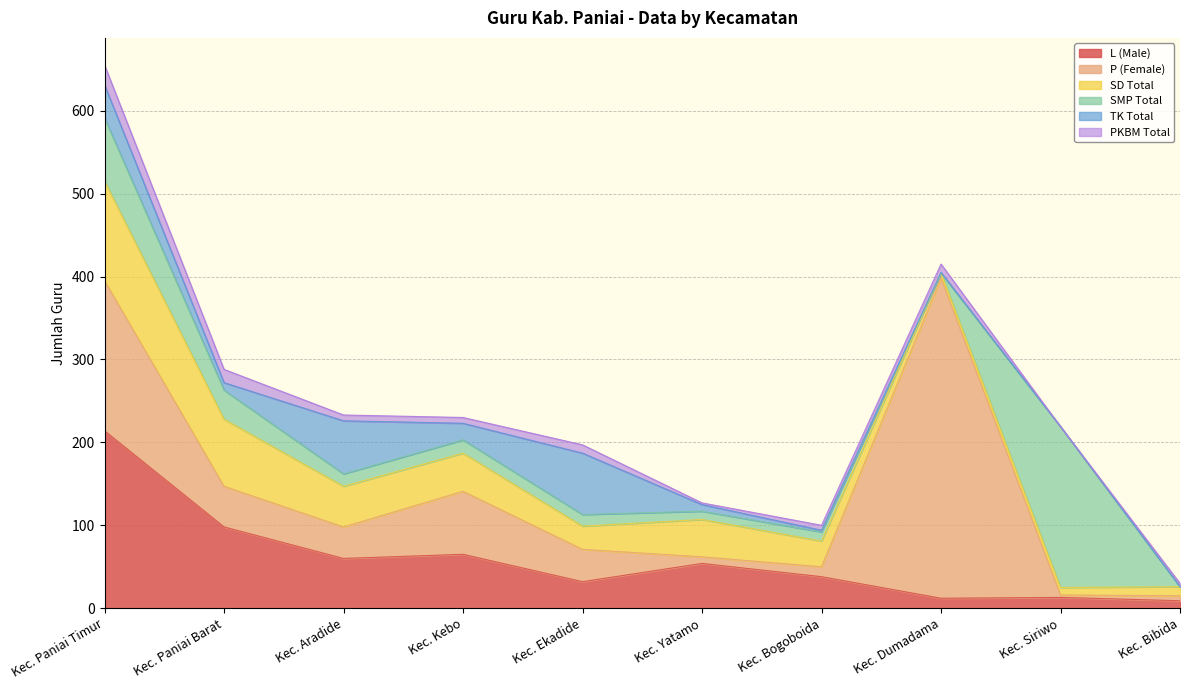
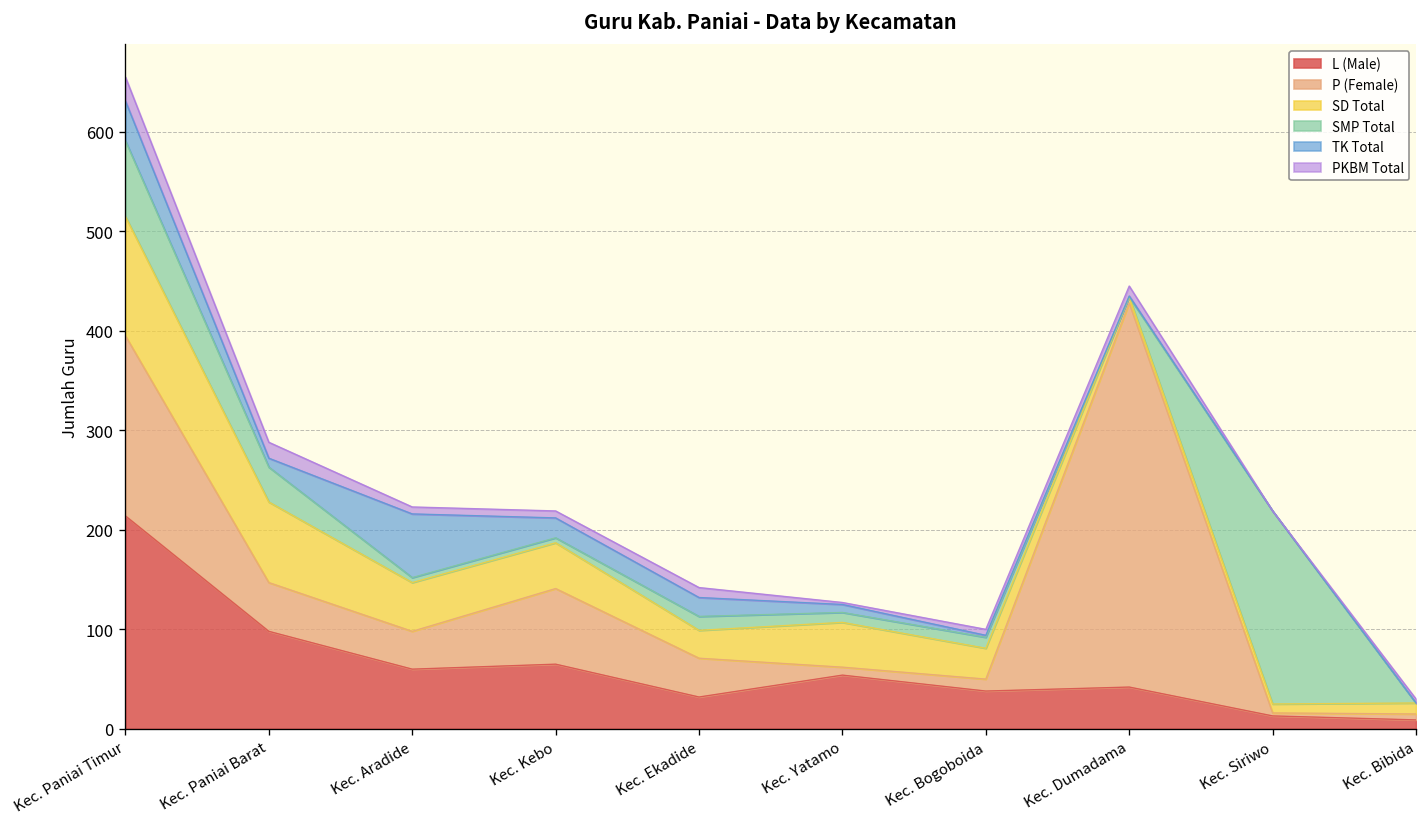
SMP Total, Kec. Aradide: 20 -> 10
SMP Total, Kec. Kebo: 20 -> 10
TK Total, Kec. Ekadide: 70 -> 20
L (Male), Kec. Dumadama: 10 -> 40
